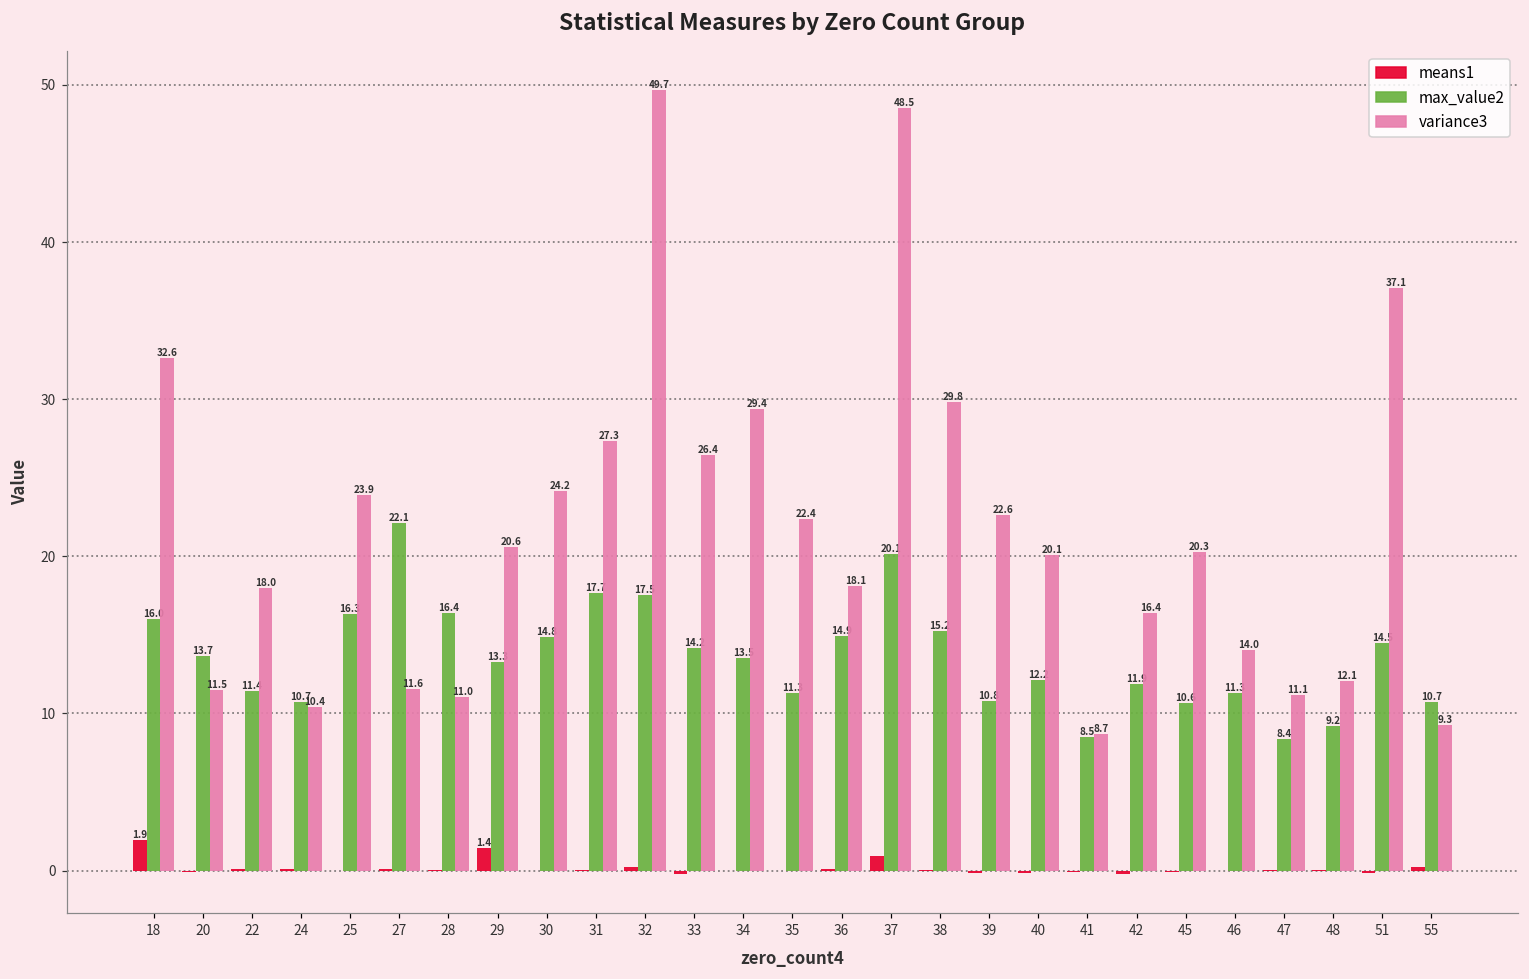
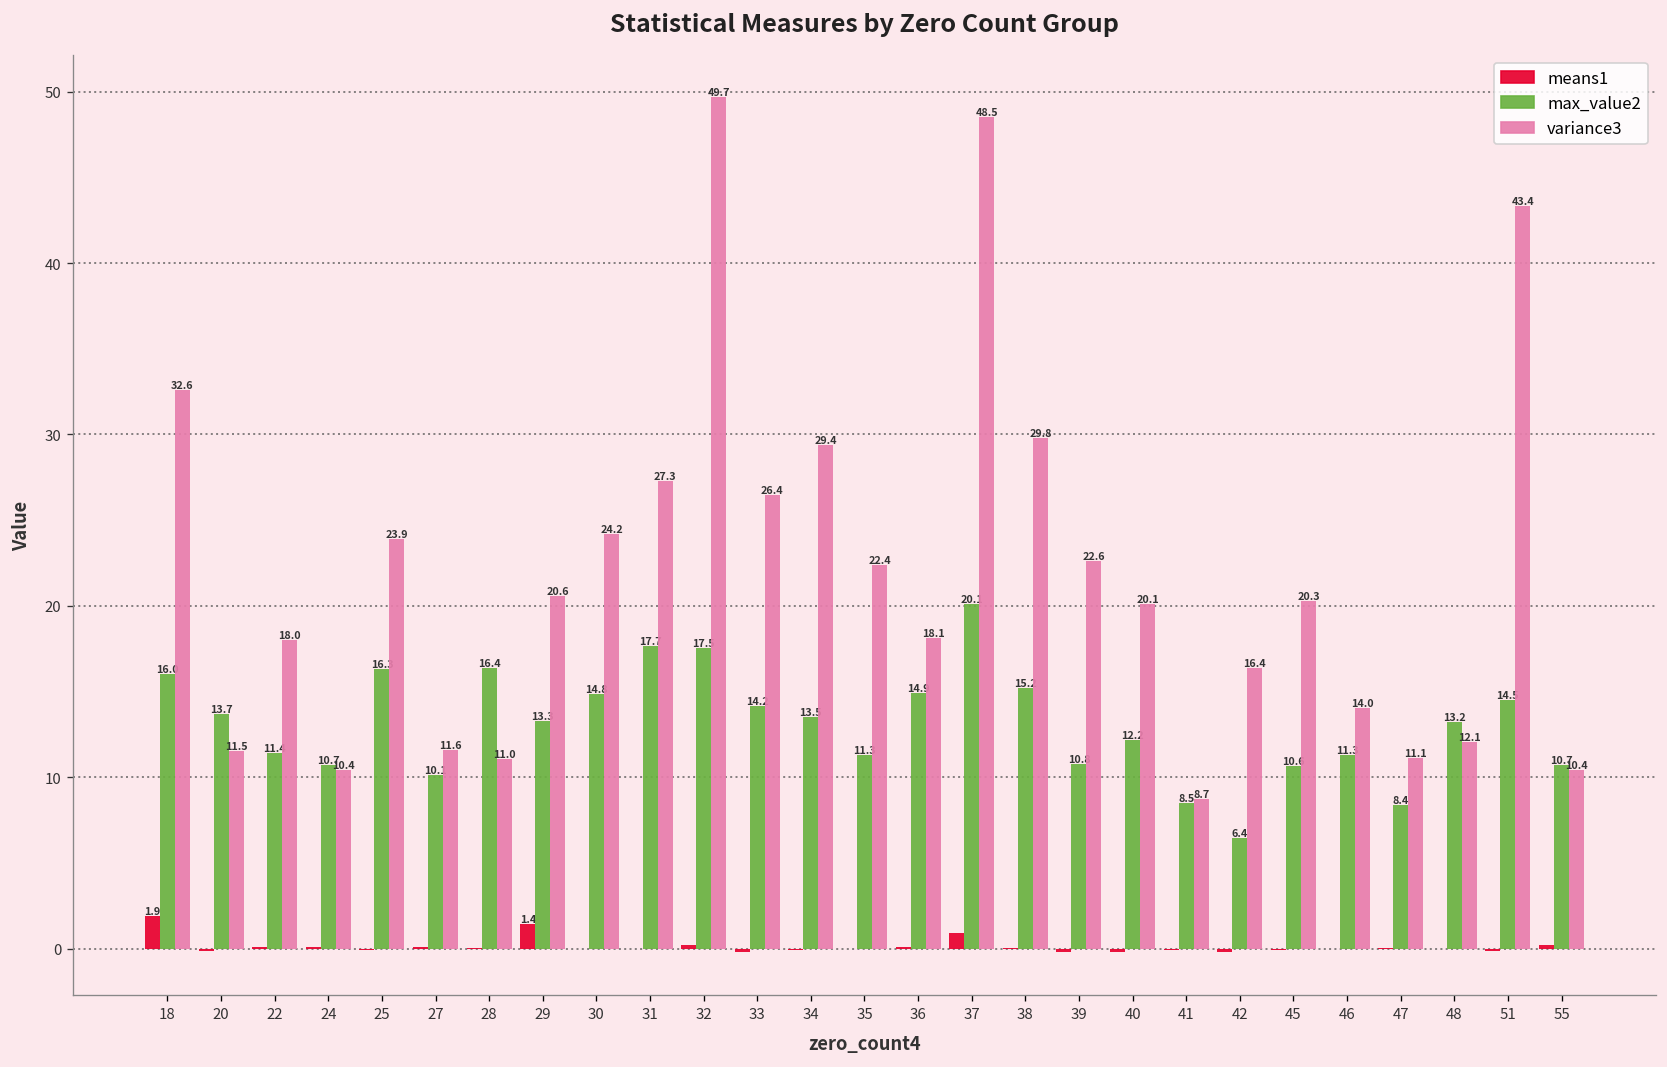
max_value2, 27: 22.1 -> 10.1
max_value2, 42: 11.9 -> 6.4
max_value2, 48: 9.2 -> 13.2
variance3, 51: 37.1 -> 43.4
variance3, 55: 9.3 -> 10.4
